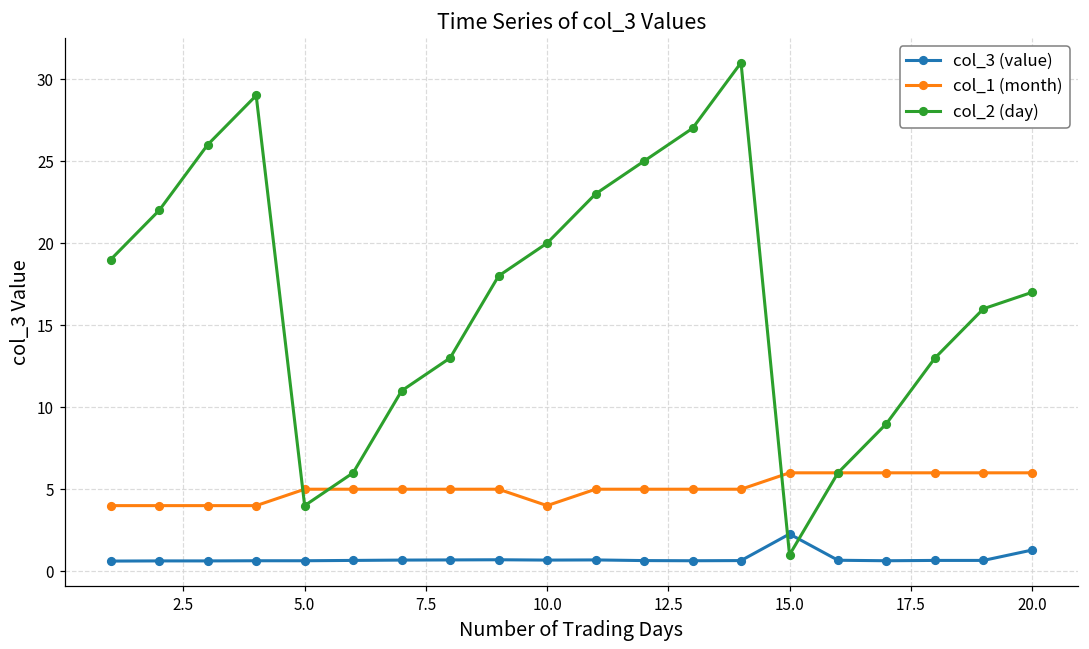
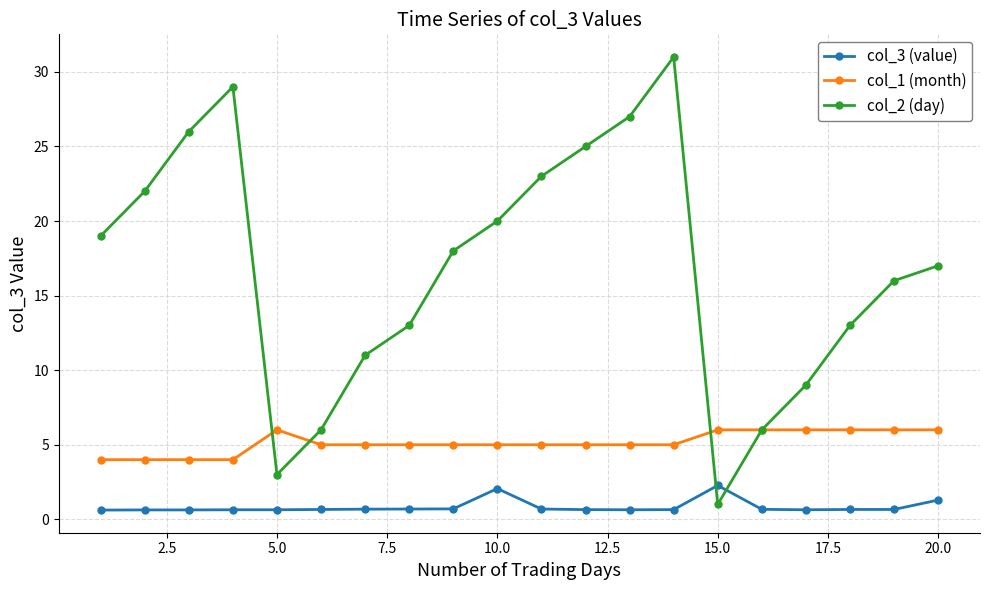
col_1 (month), 5.0: 5 -> 6
col_2 (day), 5.0: 4 -> 3
col_3 (value), 10.0: 0.7 -> 2.1
col_1 (month), 10.0: 4 -> 5
